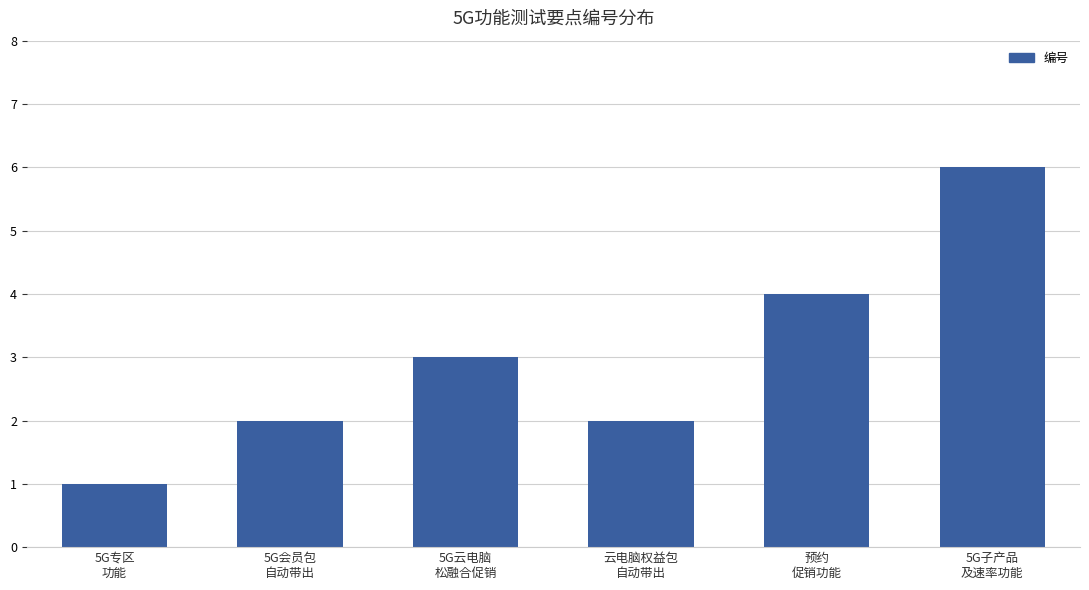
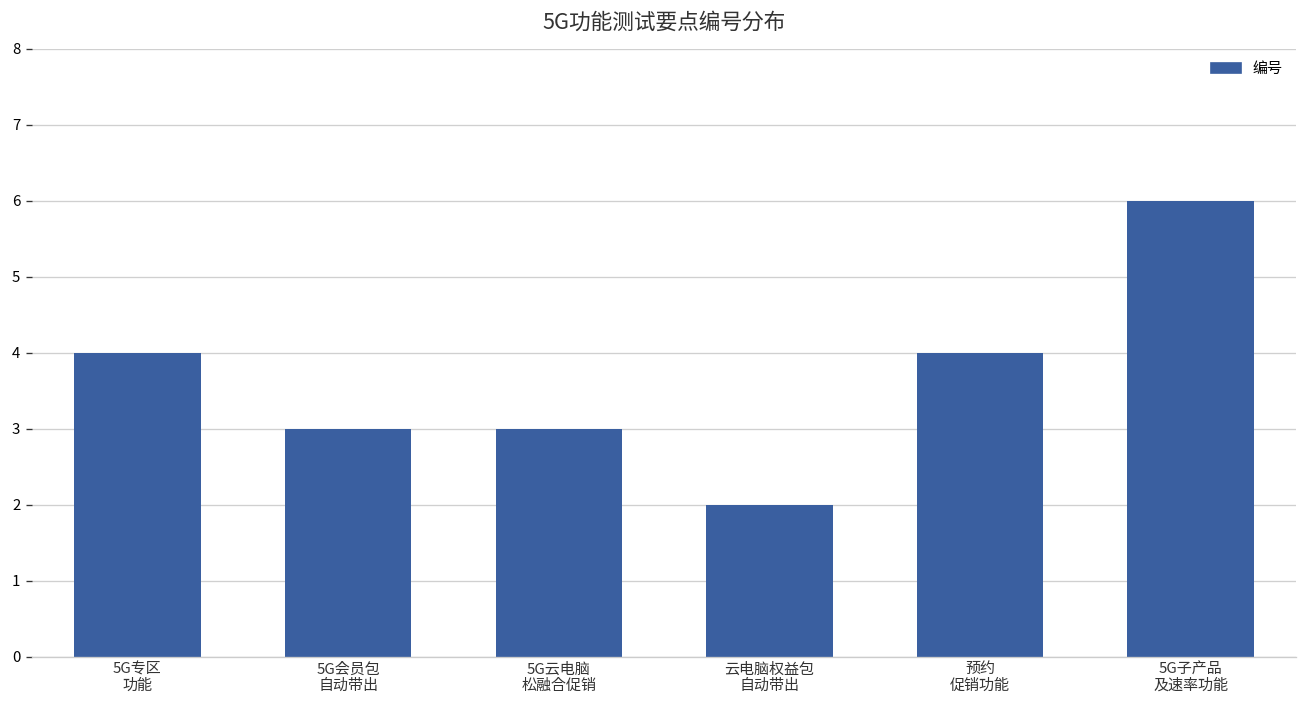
5G专区 功能: 1 -> 4
5G会员包 自动带出: 2 -> 3
